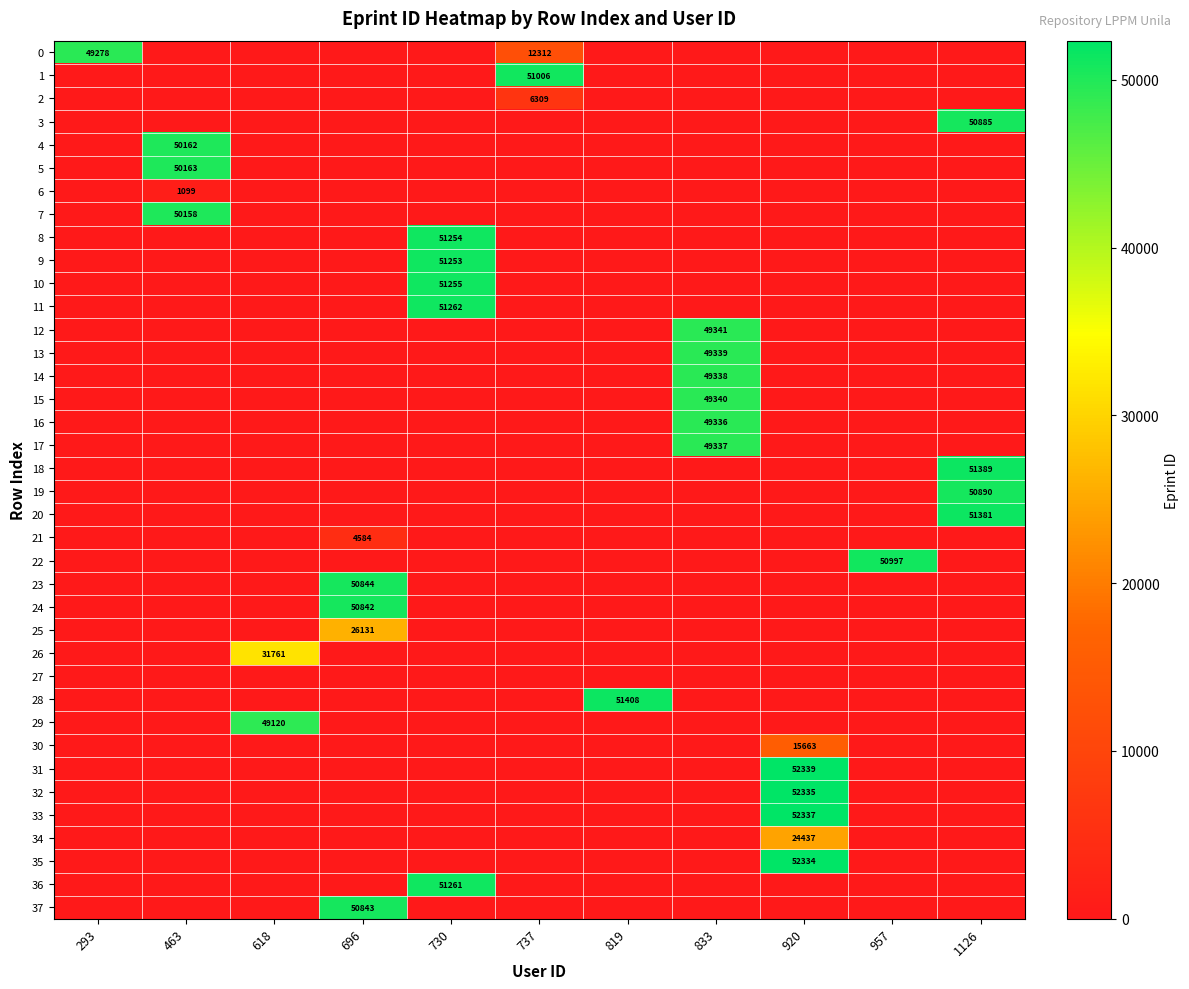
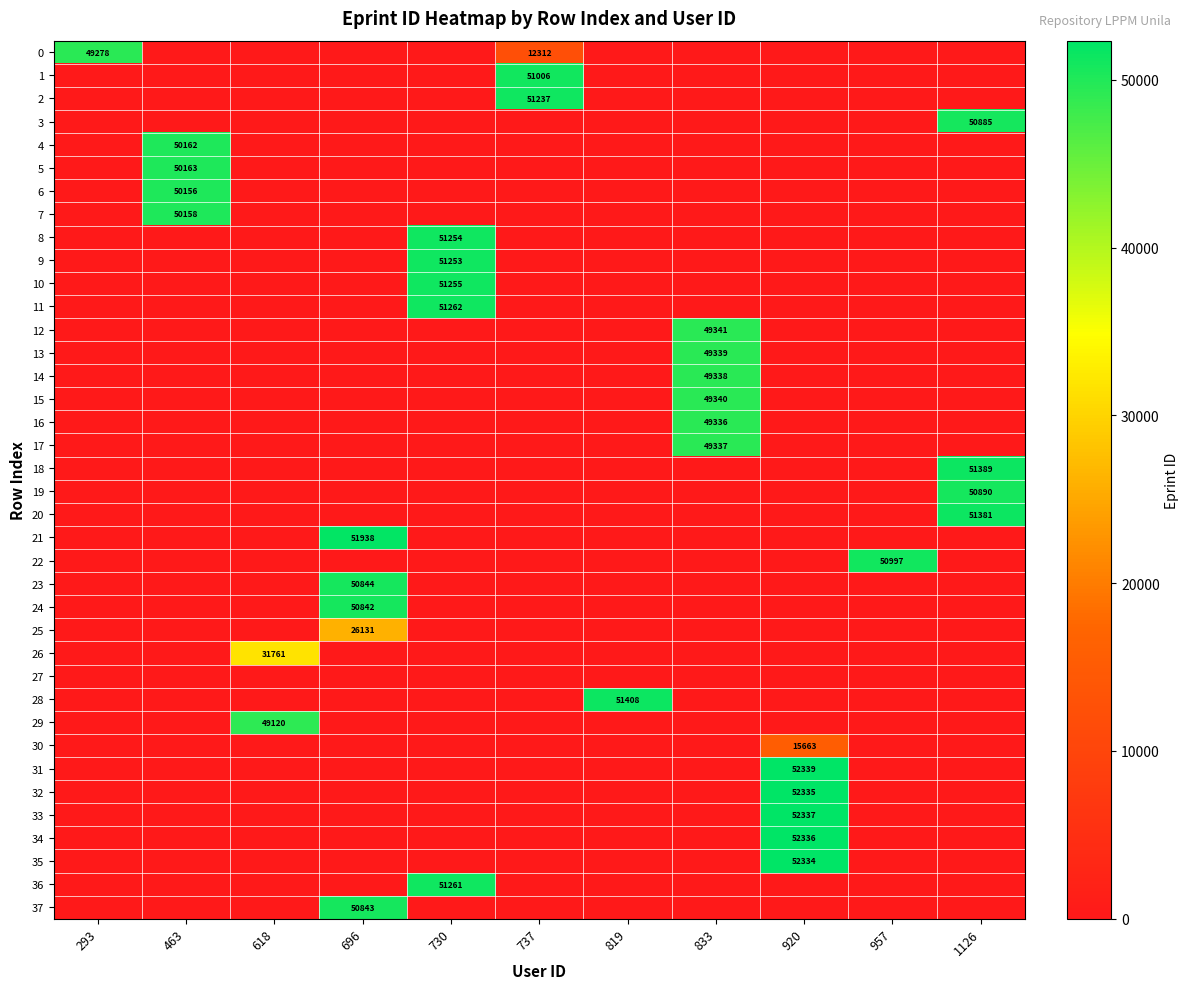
2, 737: 6309 -> 51237
6, 463: 1099 -> 50156
21, 696: 4584 -> 51938
34, 920: 24437 -> 52336
